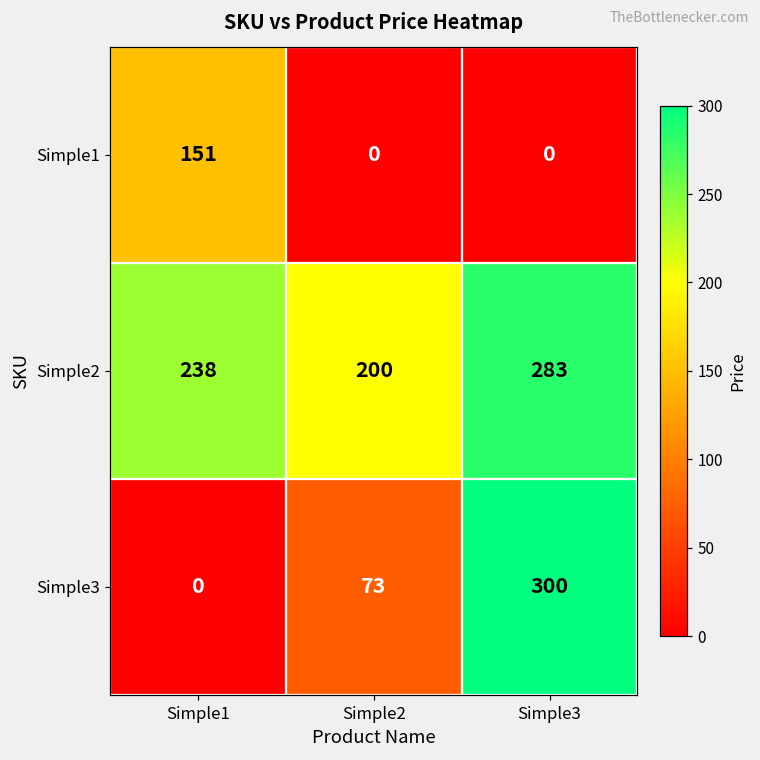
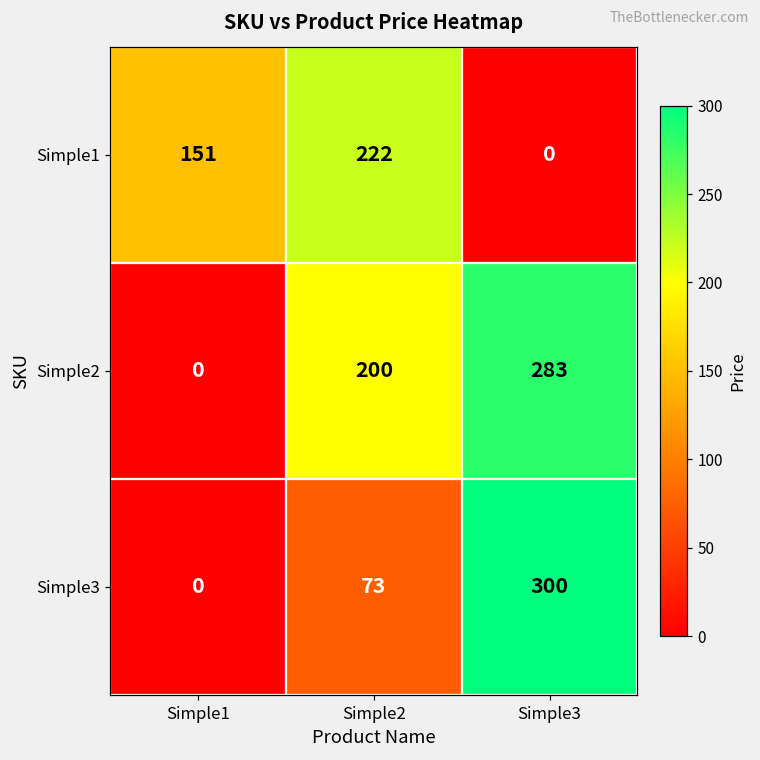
Simple1, Simple2: 0 -> 222
Simple2, Simple1: 238 -> 0
